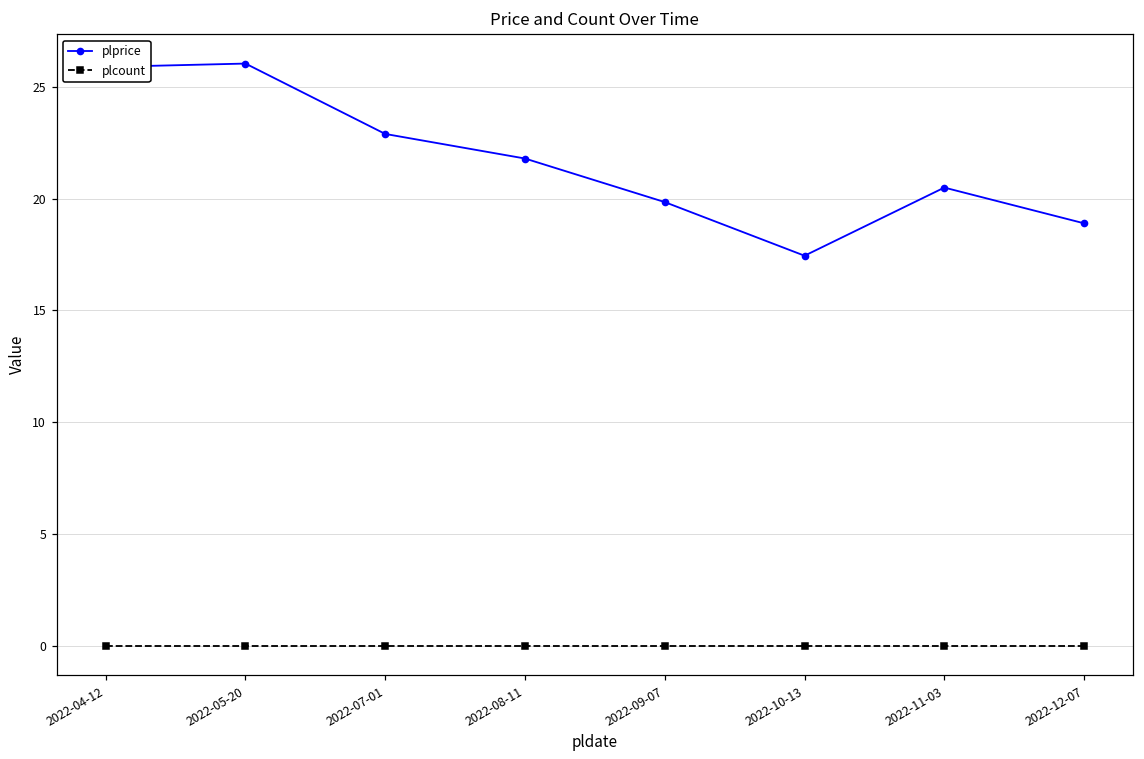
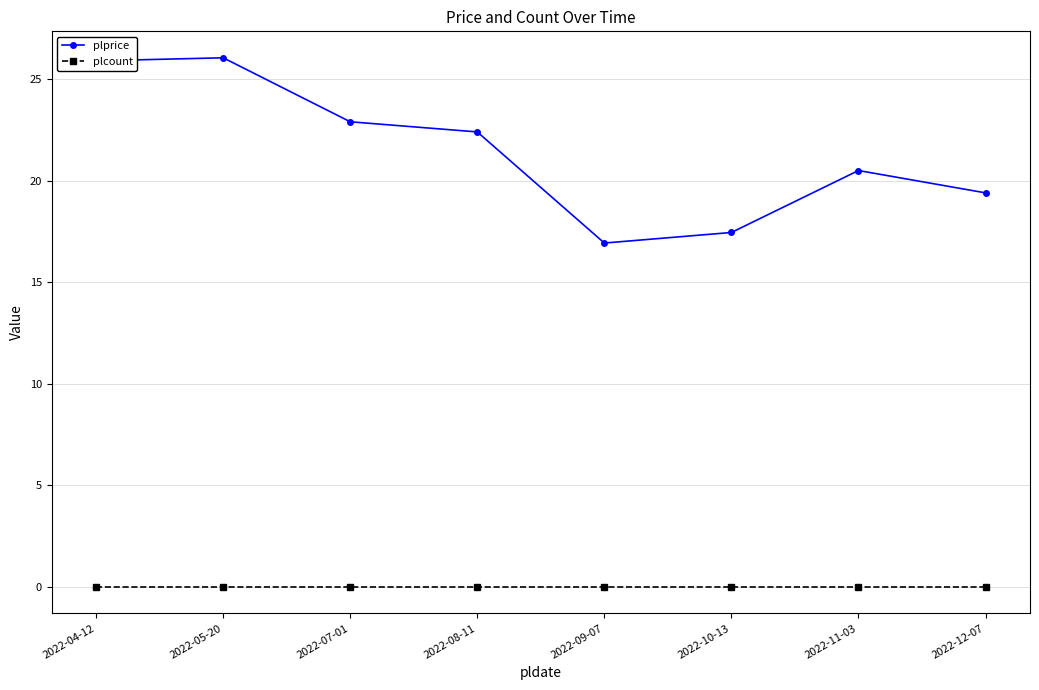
plprice, 2022-08-11: 21.8 -> 22.4
plprice, 2022-09-07: 19.9 -> 16.9
plprice, 2022-12-07: 18.9 -> 19.4
